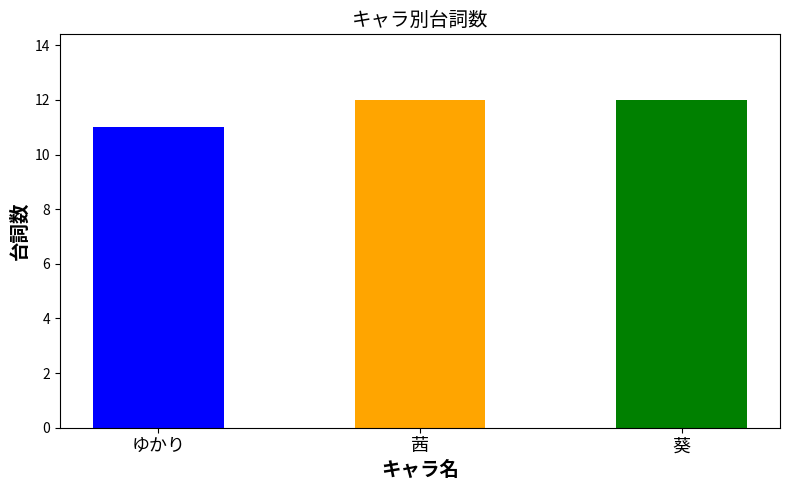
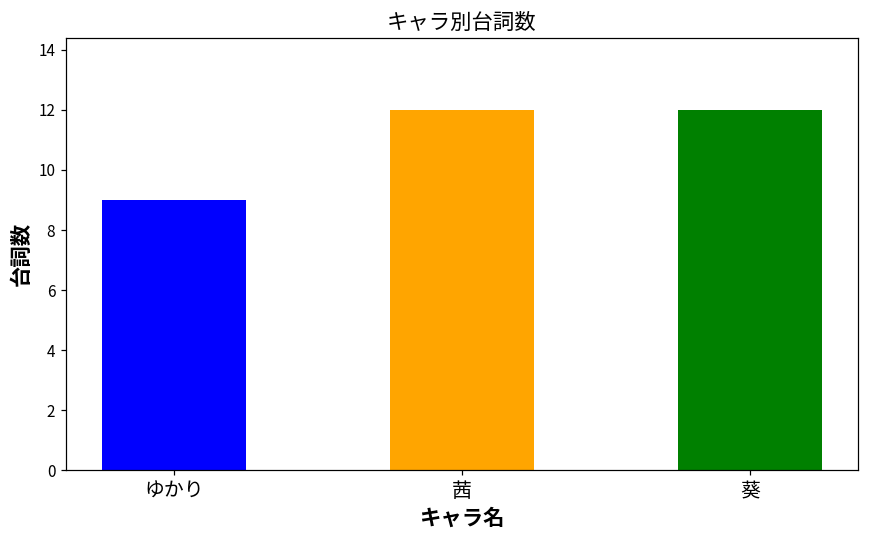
ゆかり: 11 -> 9
